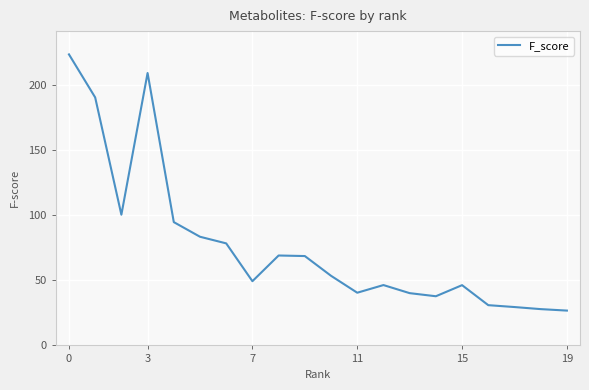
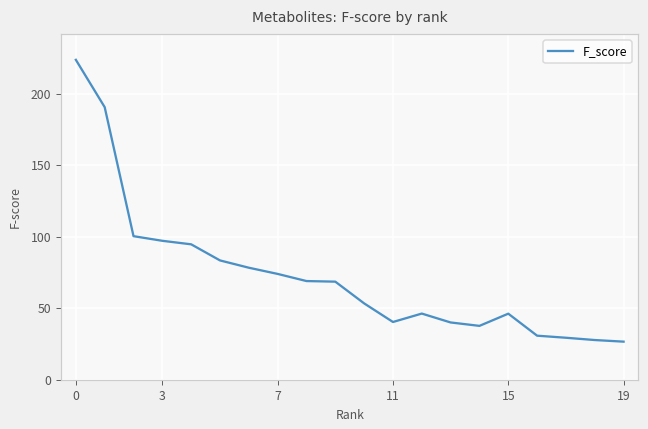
3: 209 -> 97
7: 49 -> 74
